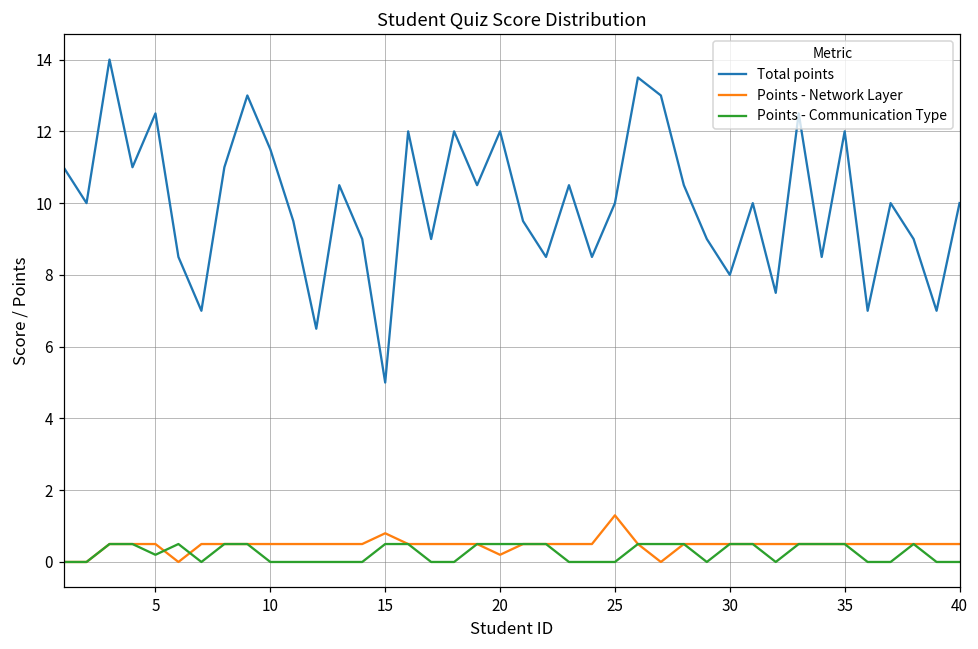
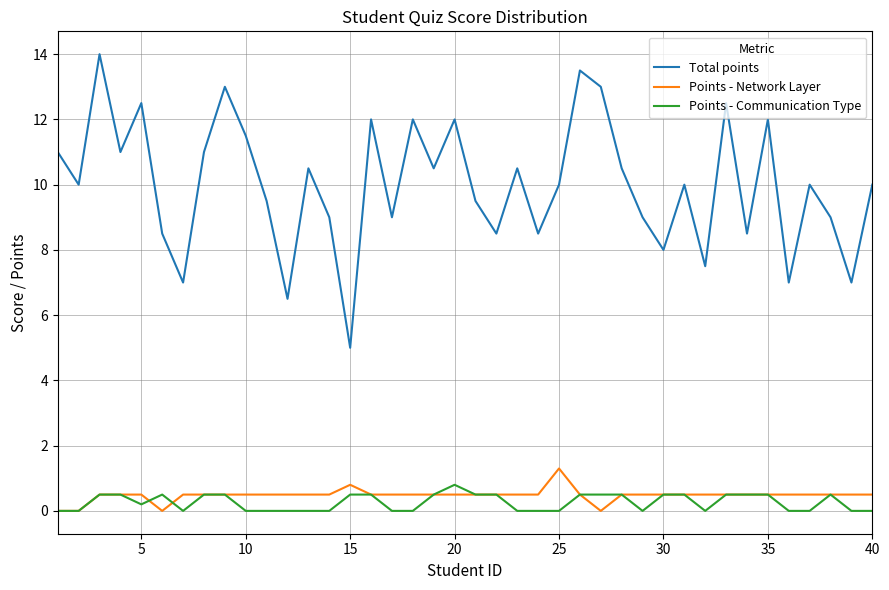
Points - Network Layer, 20: 0.2 -> 0.5
Points - Communication Type, 20: 0.5 -> 0.8
